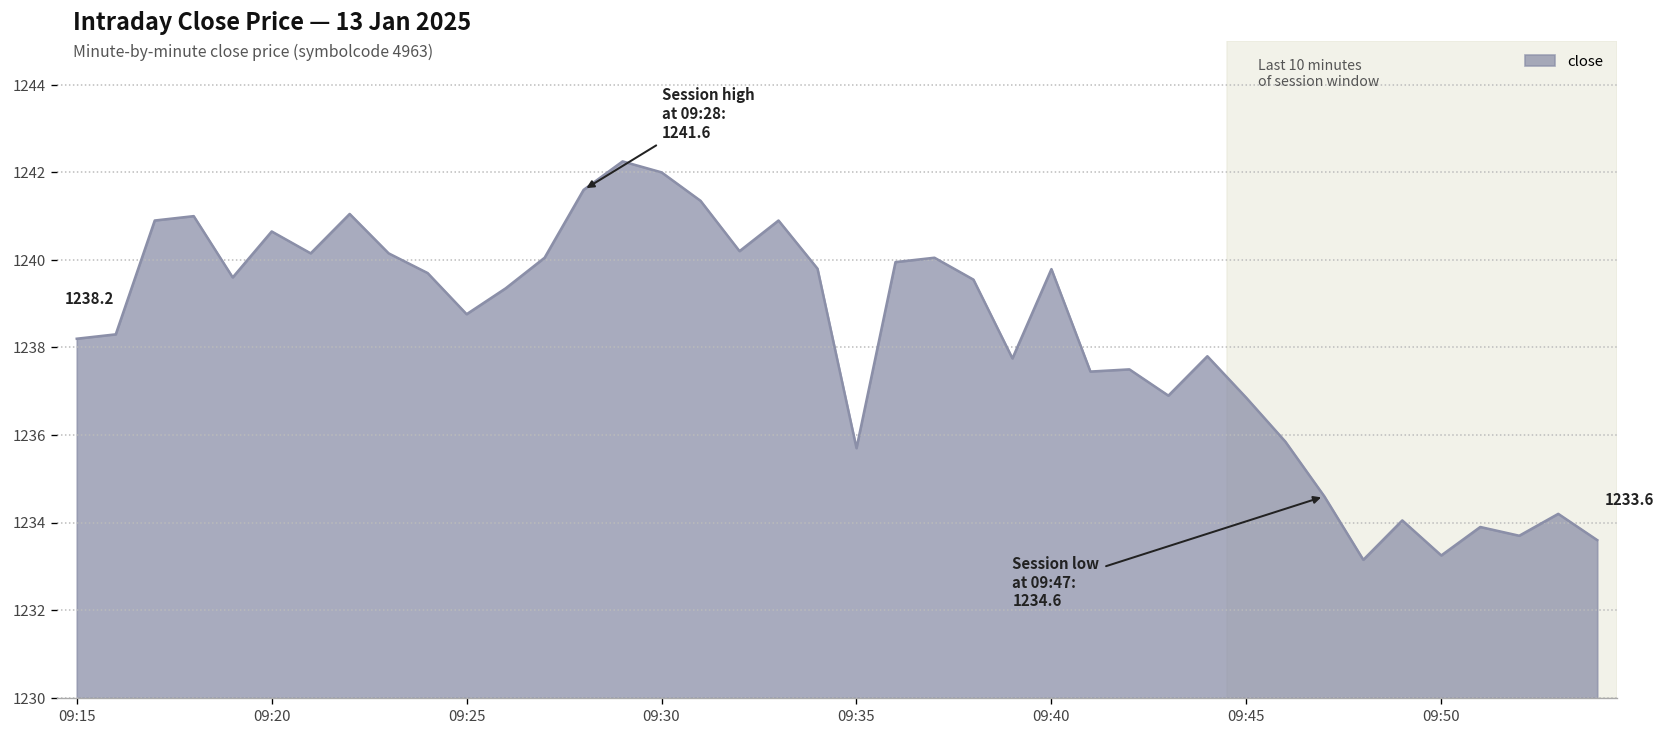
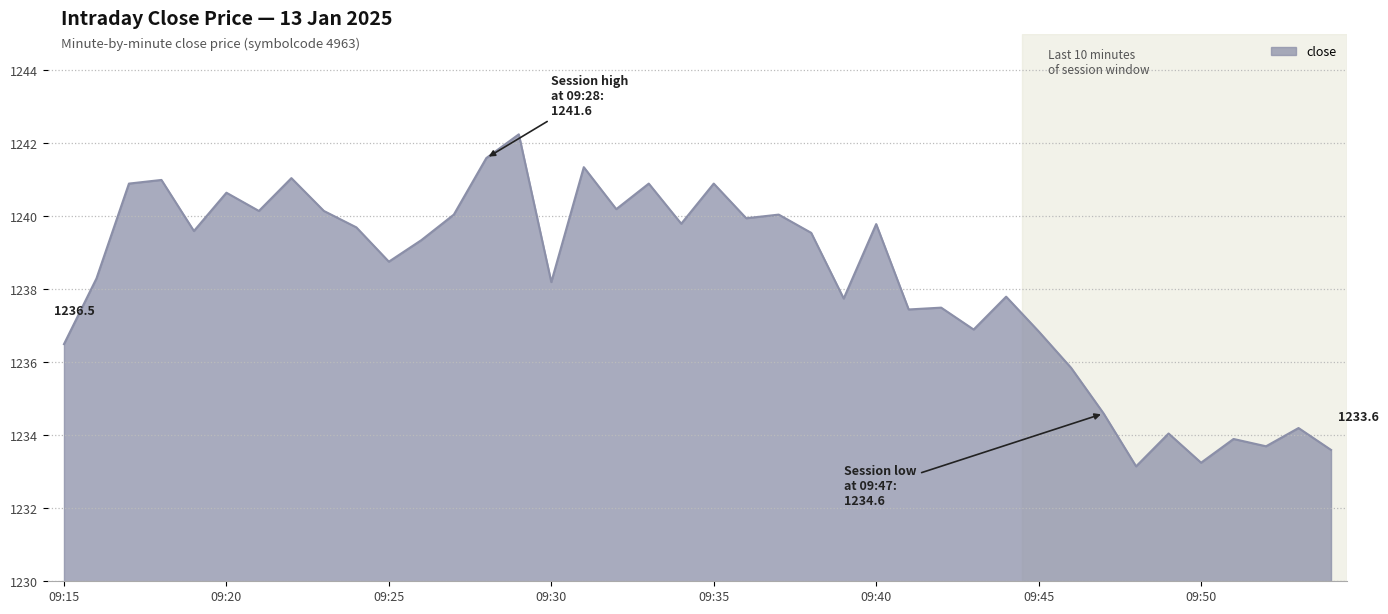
09:15: 1238.2 -> 1236.5
09:30: 1242.0 -> 1238.2
09:35: 1235.7 -> 1240.9
